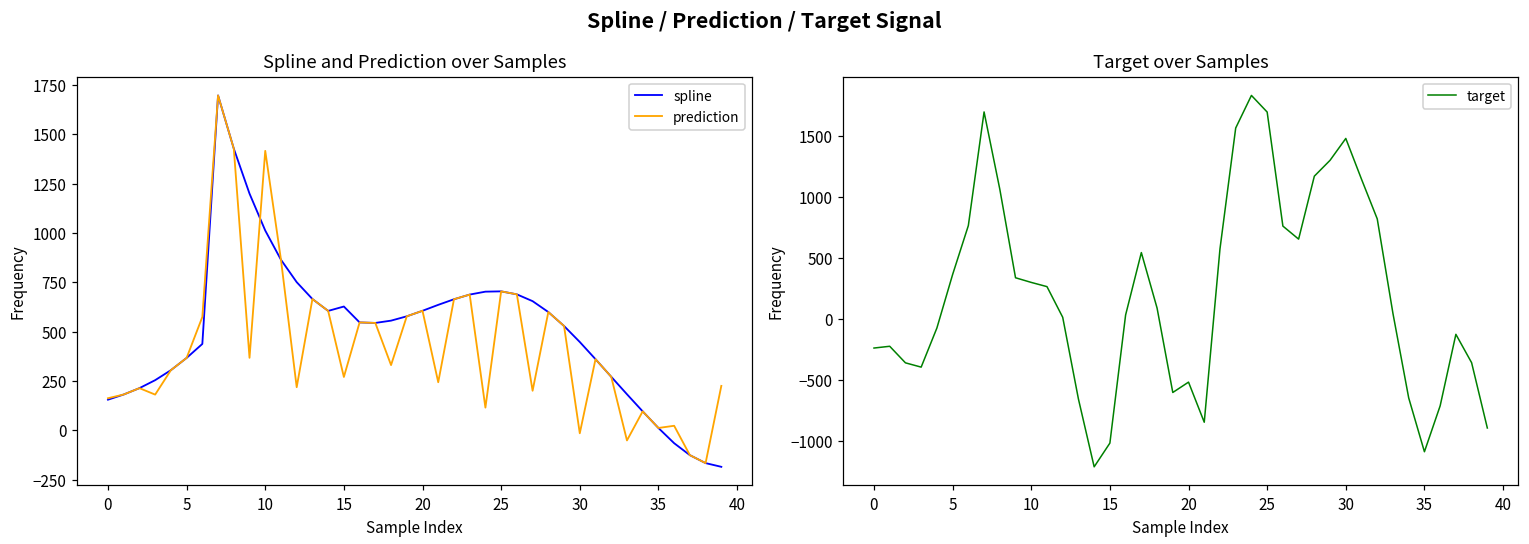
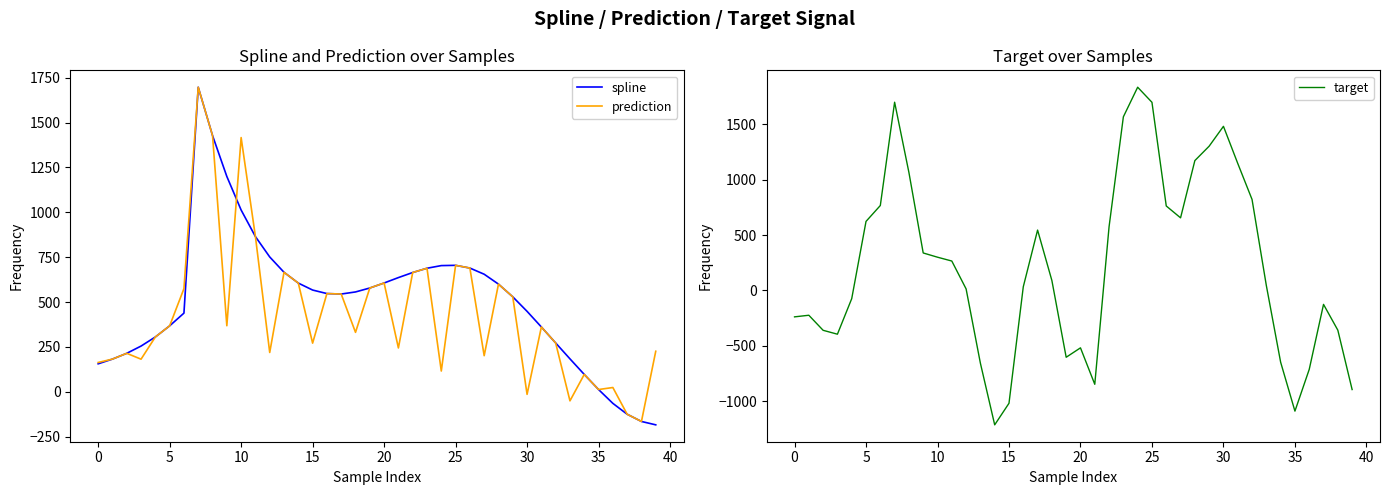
Spline and Prediction over Samples, spline, 15: 630 -> 570
Target over Samples, 5: 360 -> 620
